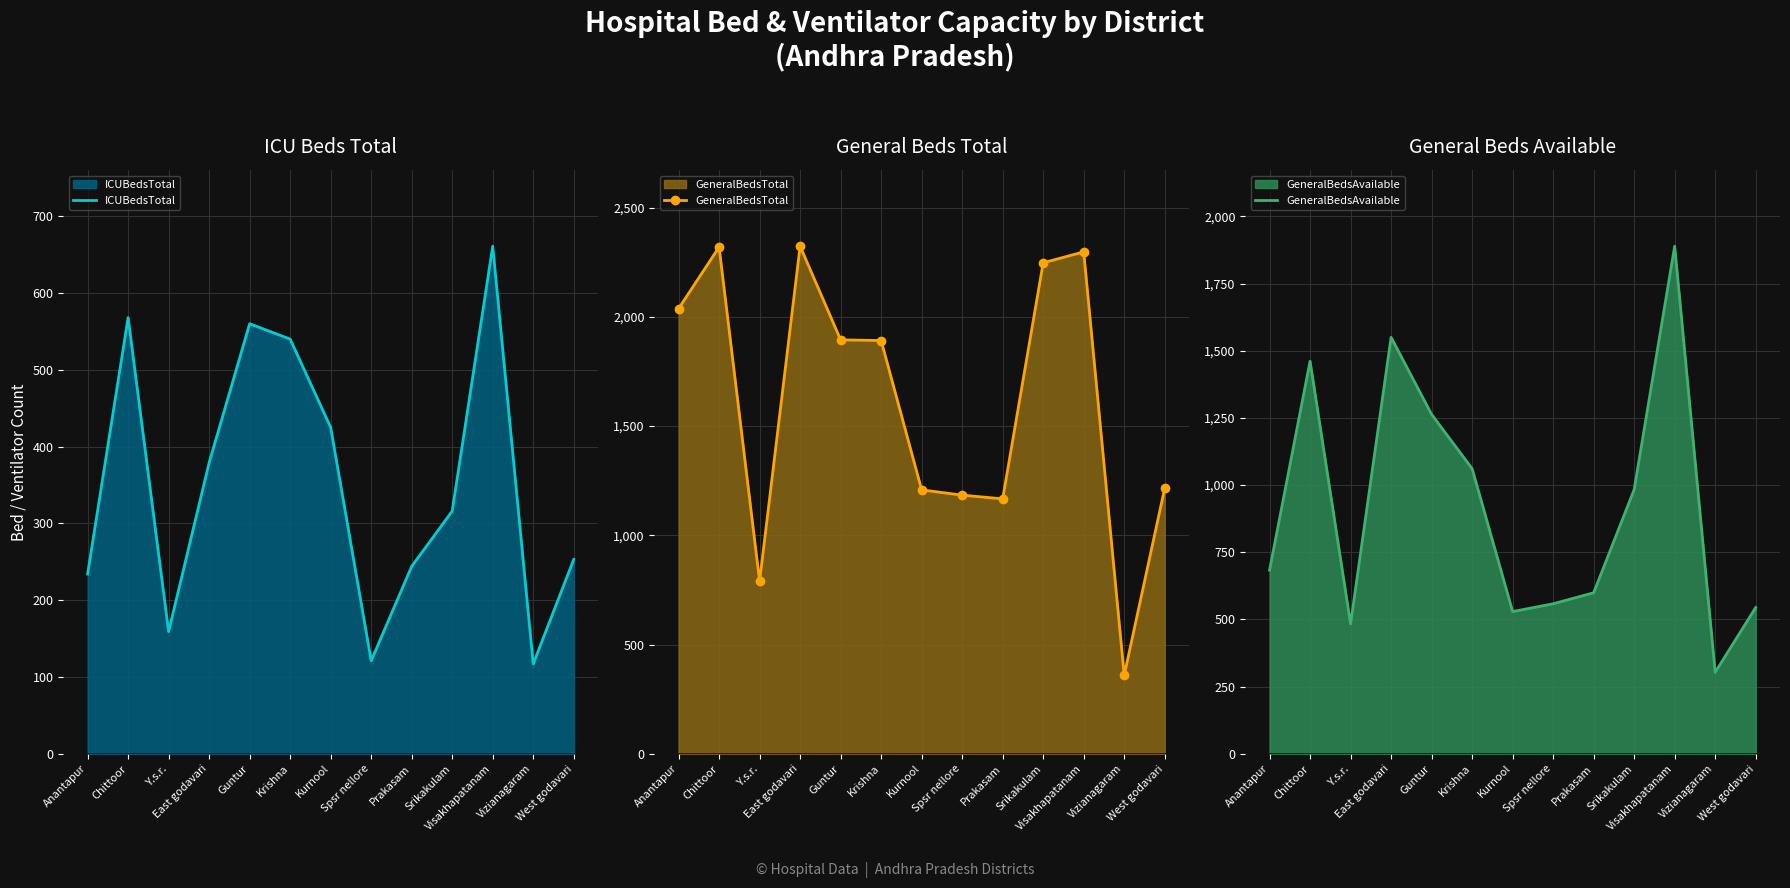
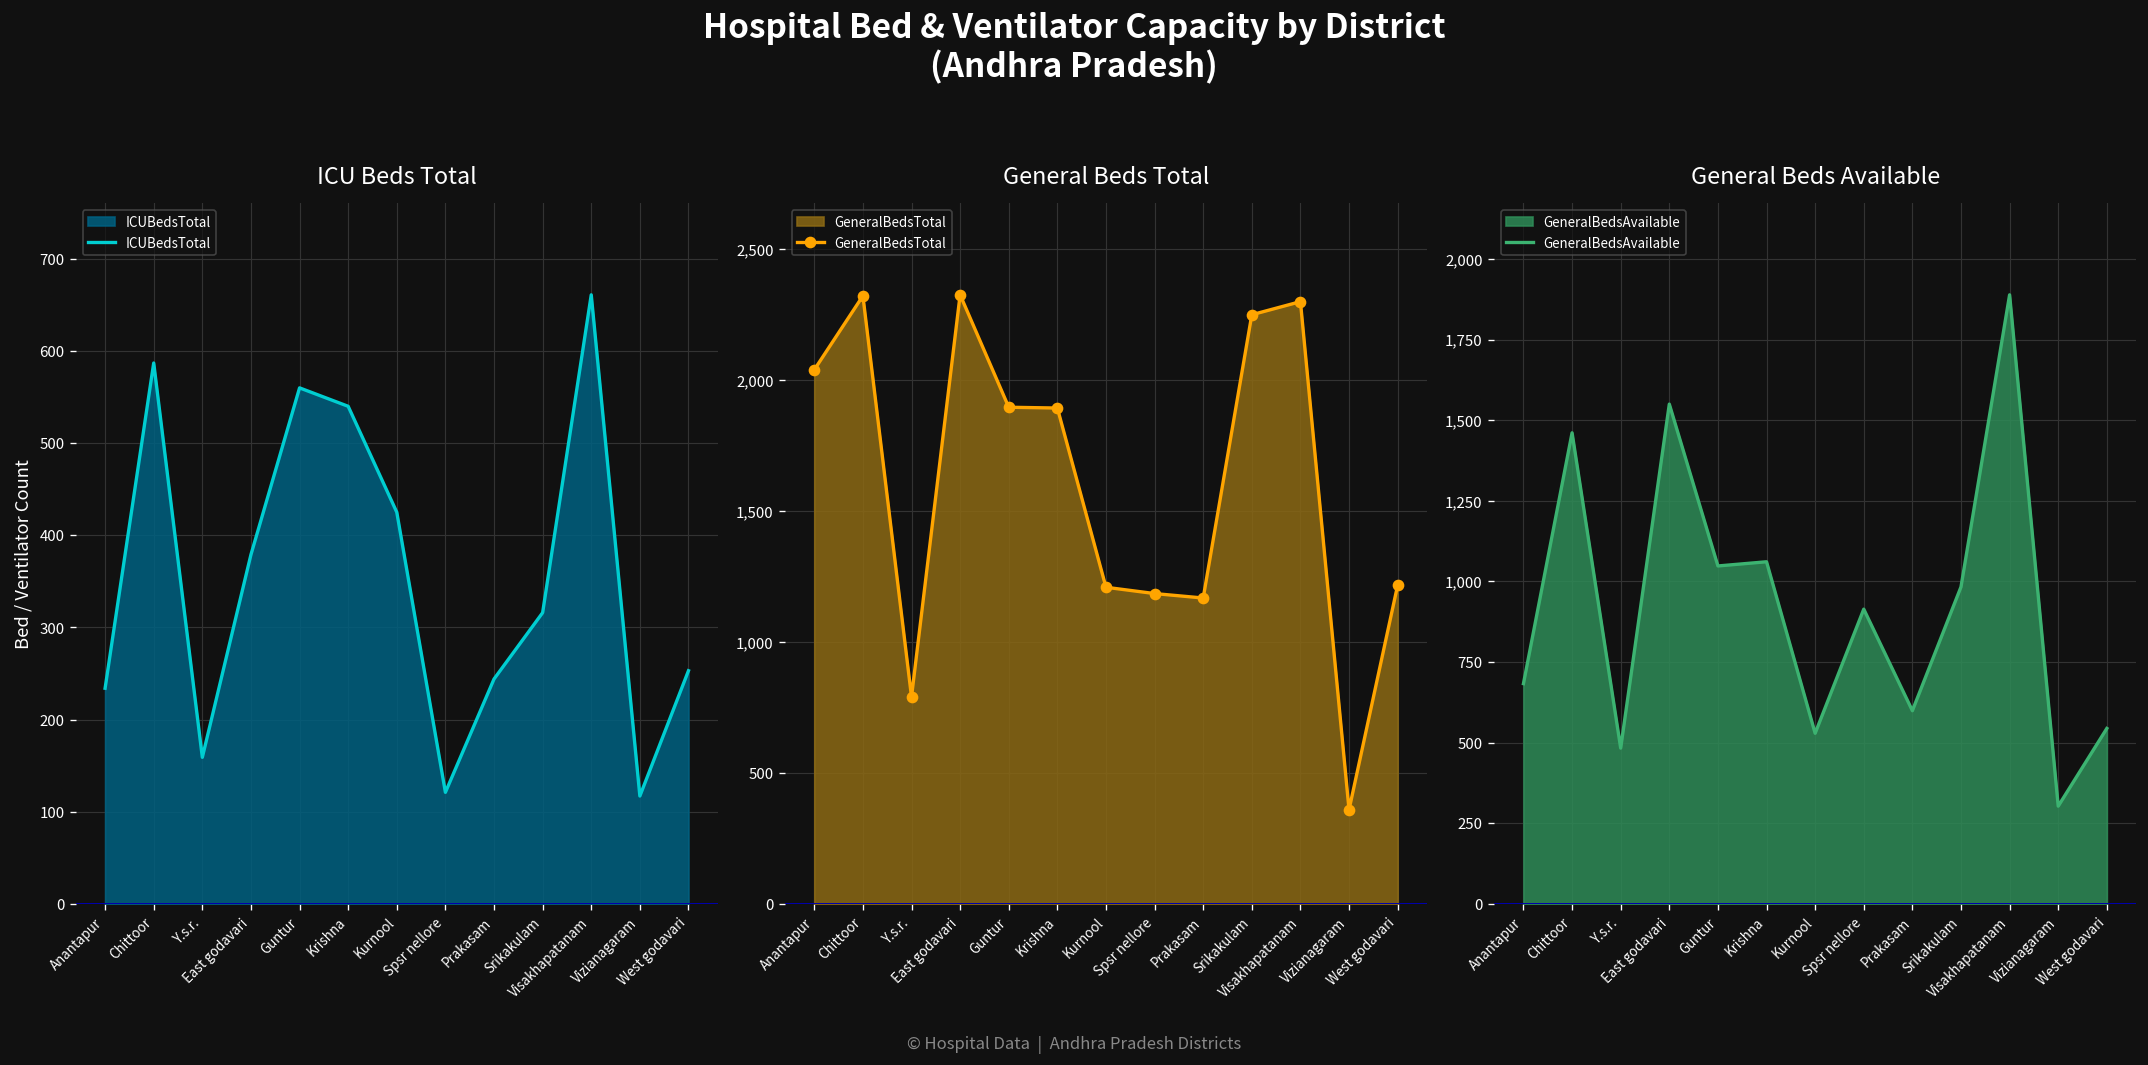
ICU Beds Total, Chittoor: 570 -> 590
General Beds Available, Guntur: 1,260 -> 1,050
General Beds Available, Spsr nellore: 560 -> 910
